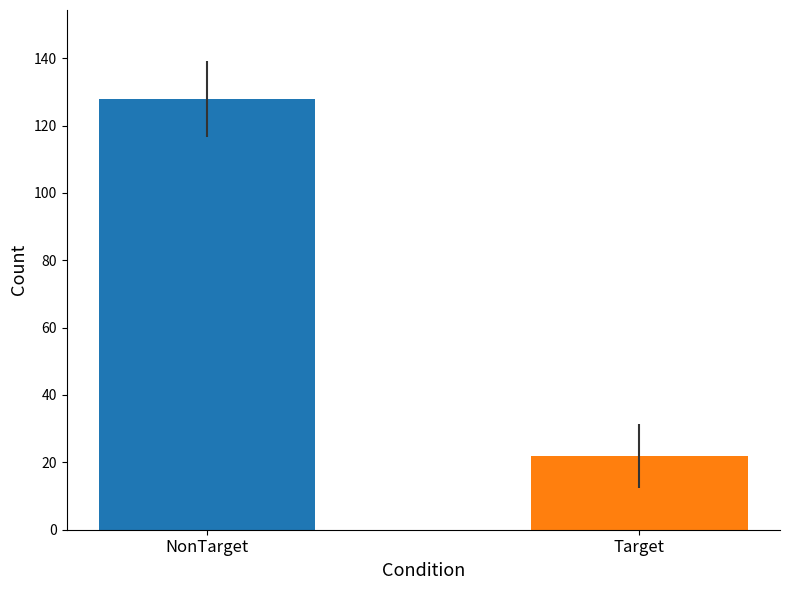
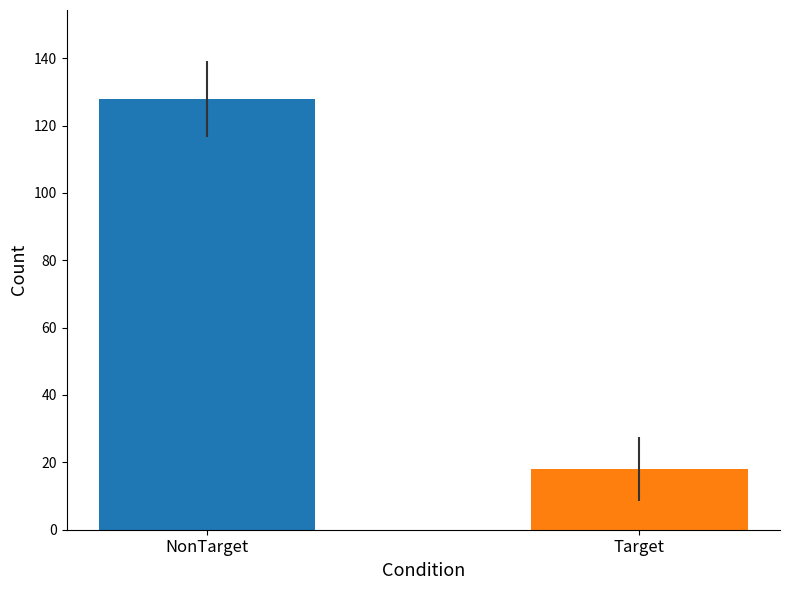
Target: 22 -> 18
